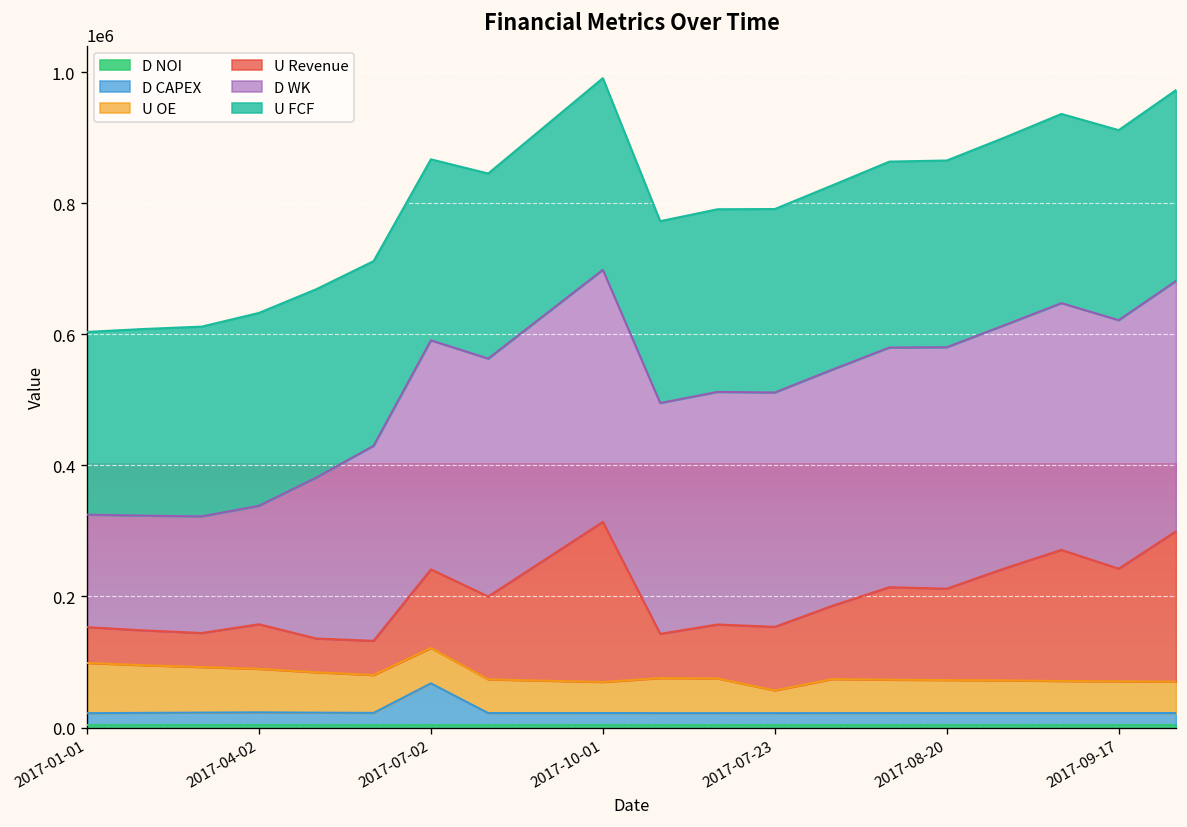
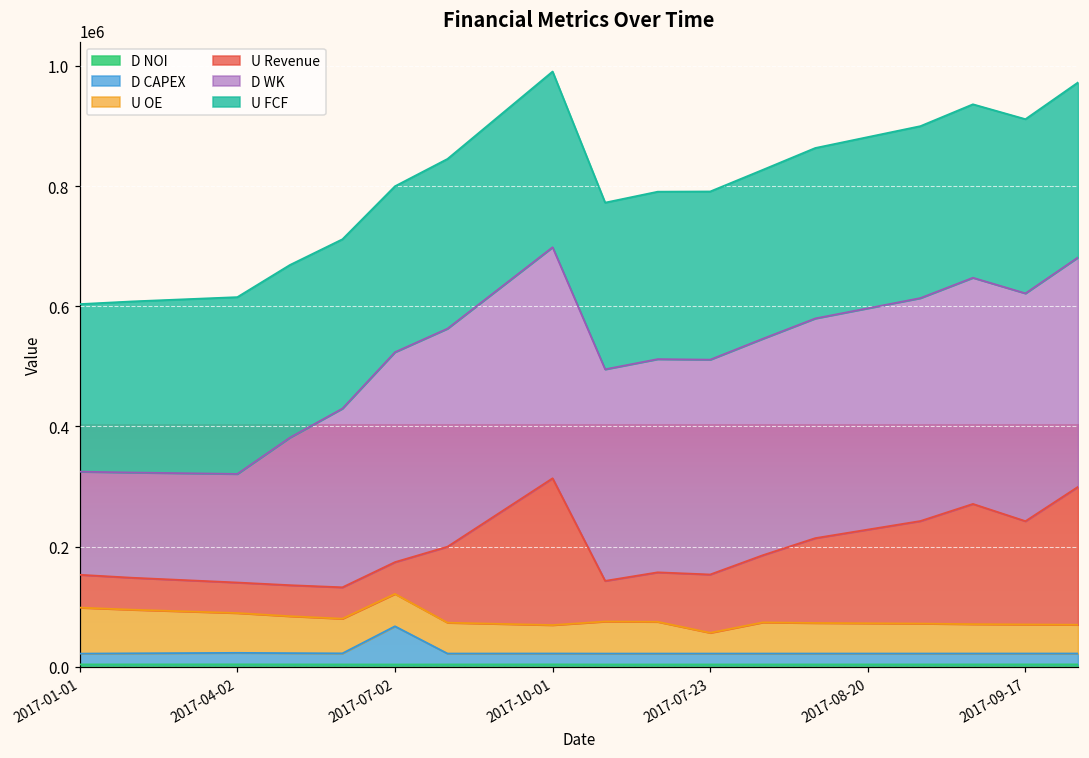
U Revenue, 2017-04-02: 70000 -> 50000
U Revenue, 2017-07-02: 120000 -> 50000
U Revenue, 2017-08-20: 140000 -> 160000
